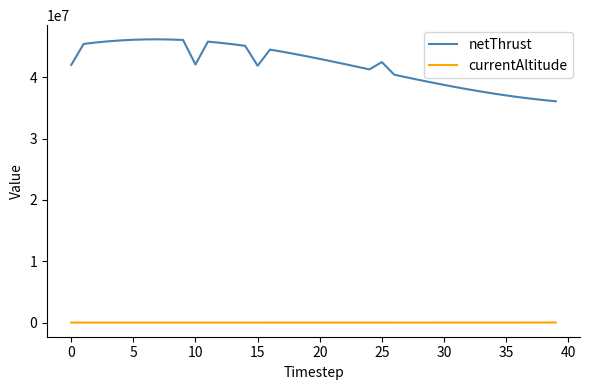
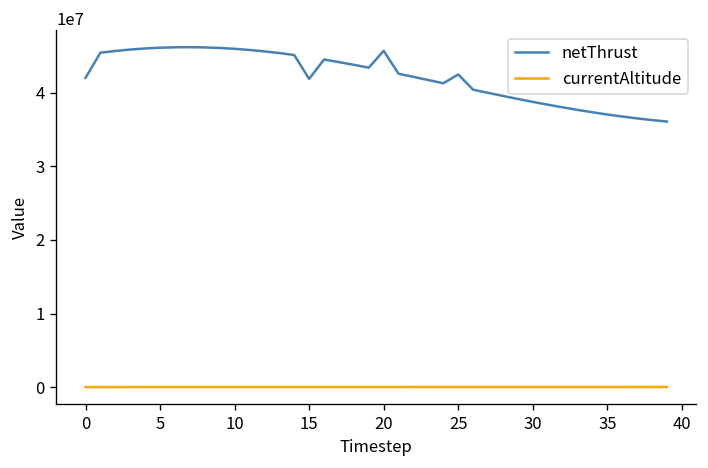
netThrust, 10: 42000000 -> 46000000
netThrust, 20: 43000000 -> 46000000
